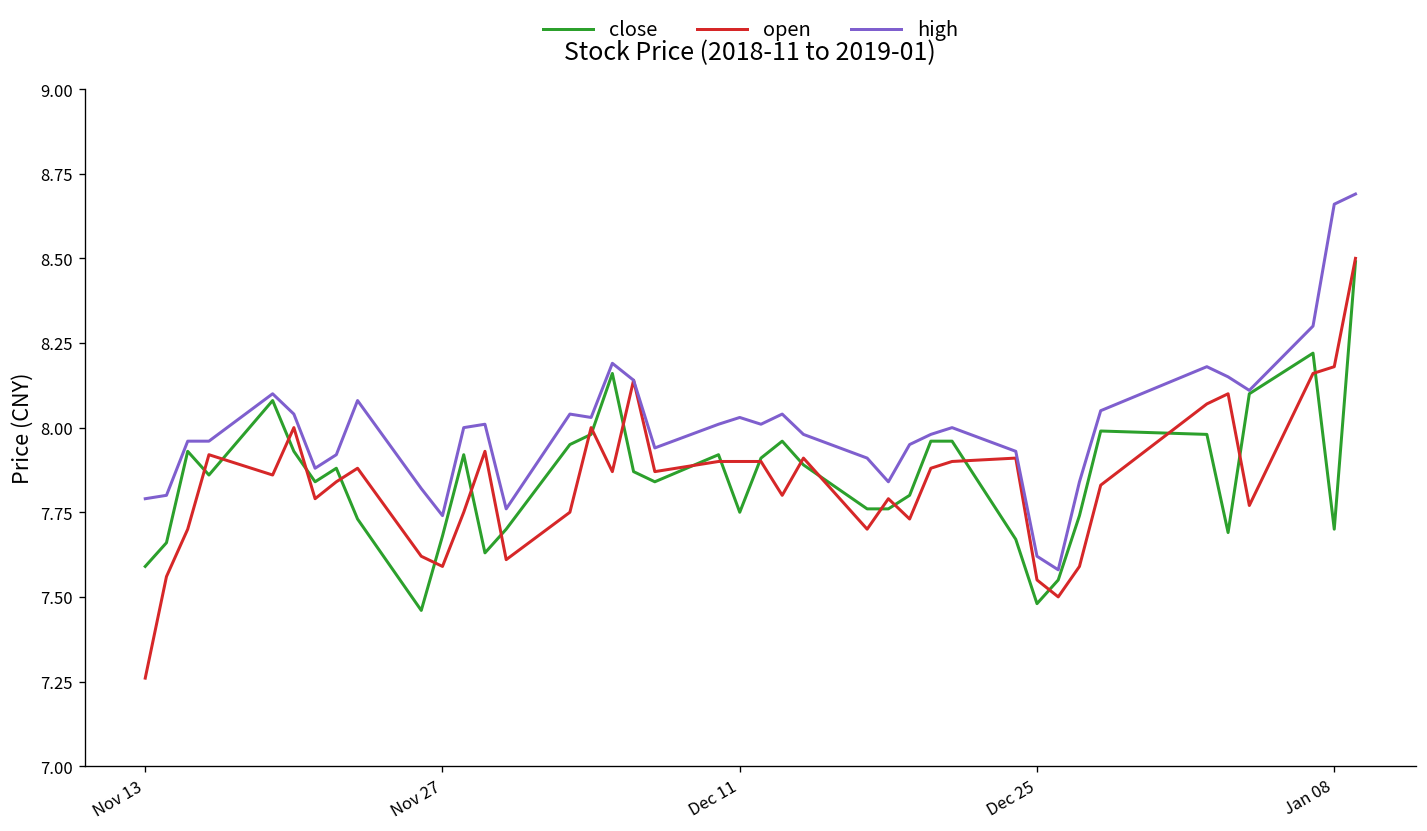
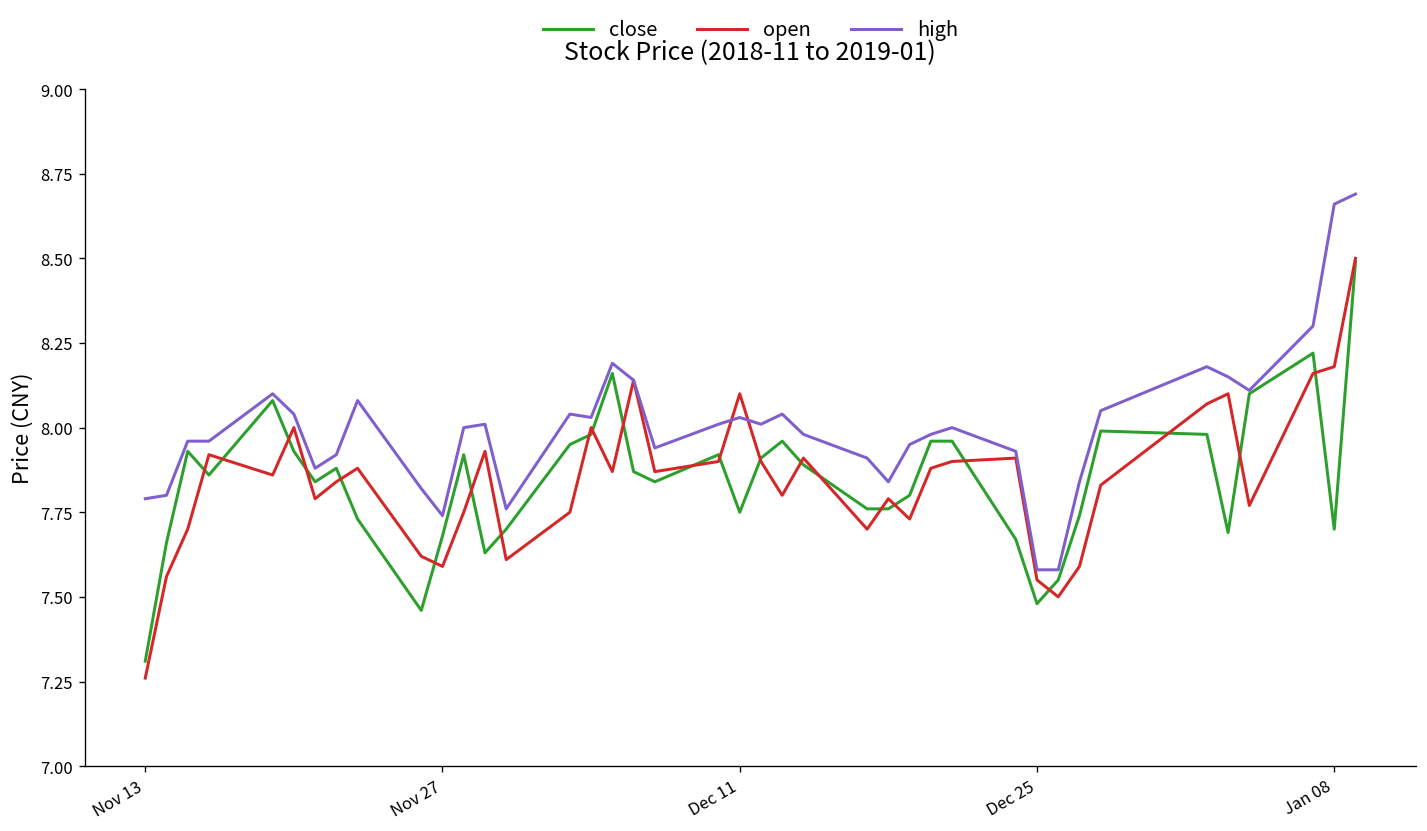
close, Nov 13: 7.59 -> 7.31
open, Dec 11: 7.9 -> 8.1
high, Dec 25: 7.62 -> 7.58
